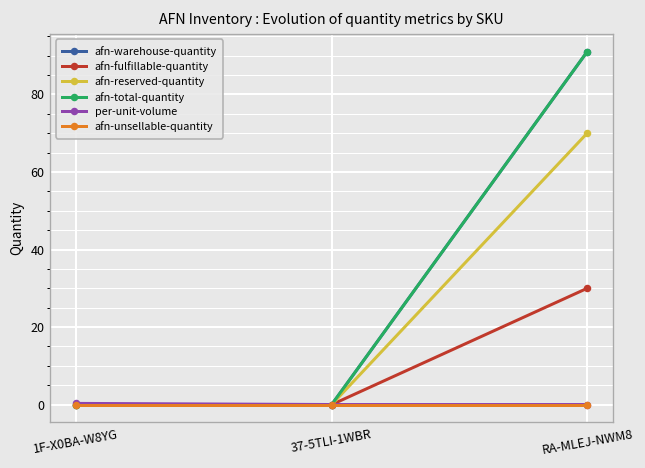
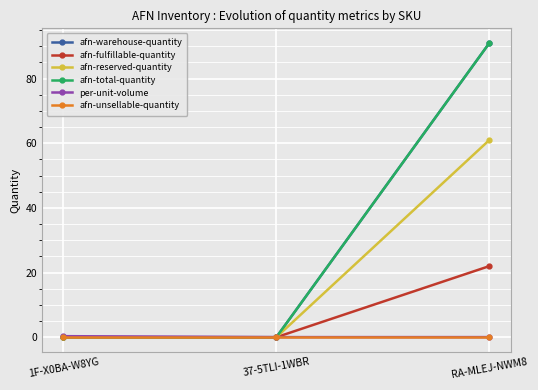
afn-fulfillable-quantity, RA-MLEJ-NWM8: 30 -> 22
afn-reserved-quantity, RA-MLEJ-NWM8: 70 -> 61
